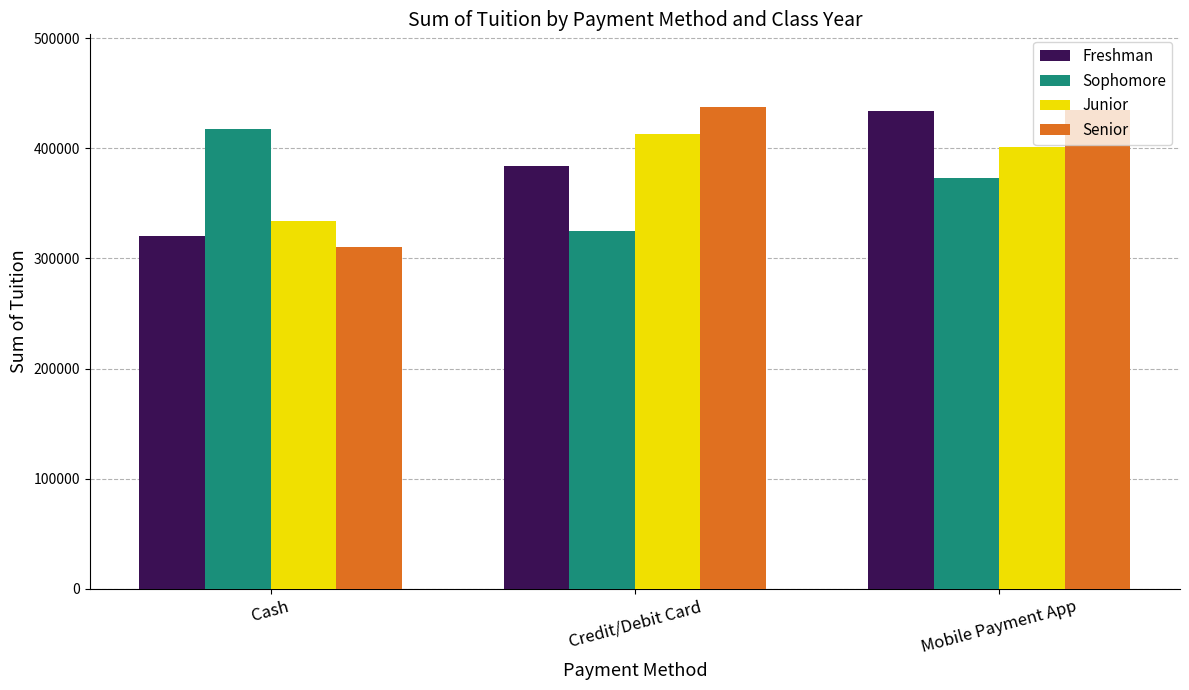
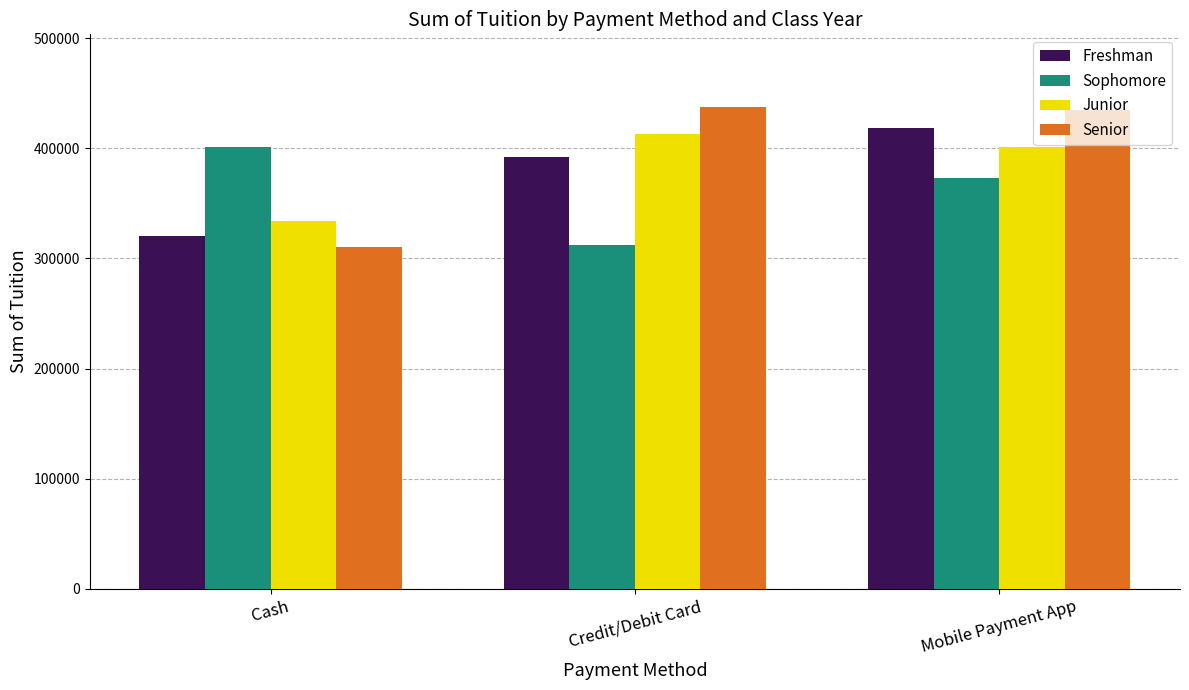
Sophomore, Cash: 418000 -> 401000
Freshman, Credit/Debit Card: 384000 -> 392000
Sophomore, Credit/Debit Card: 325000 -> 312000
Freshman, Mobile Payment App: 434000 -> 419000
